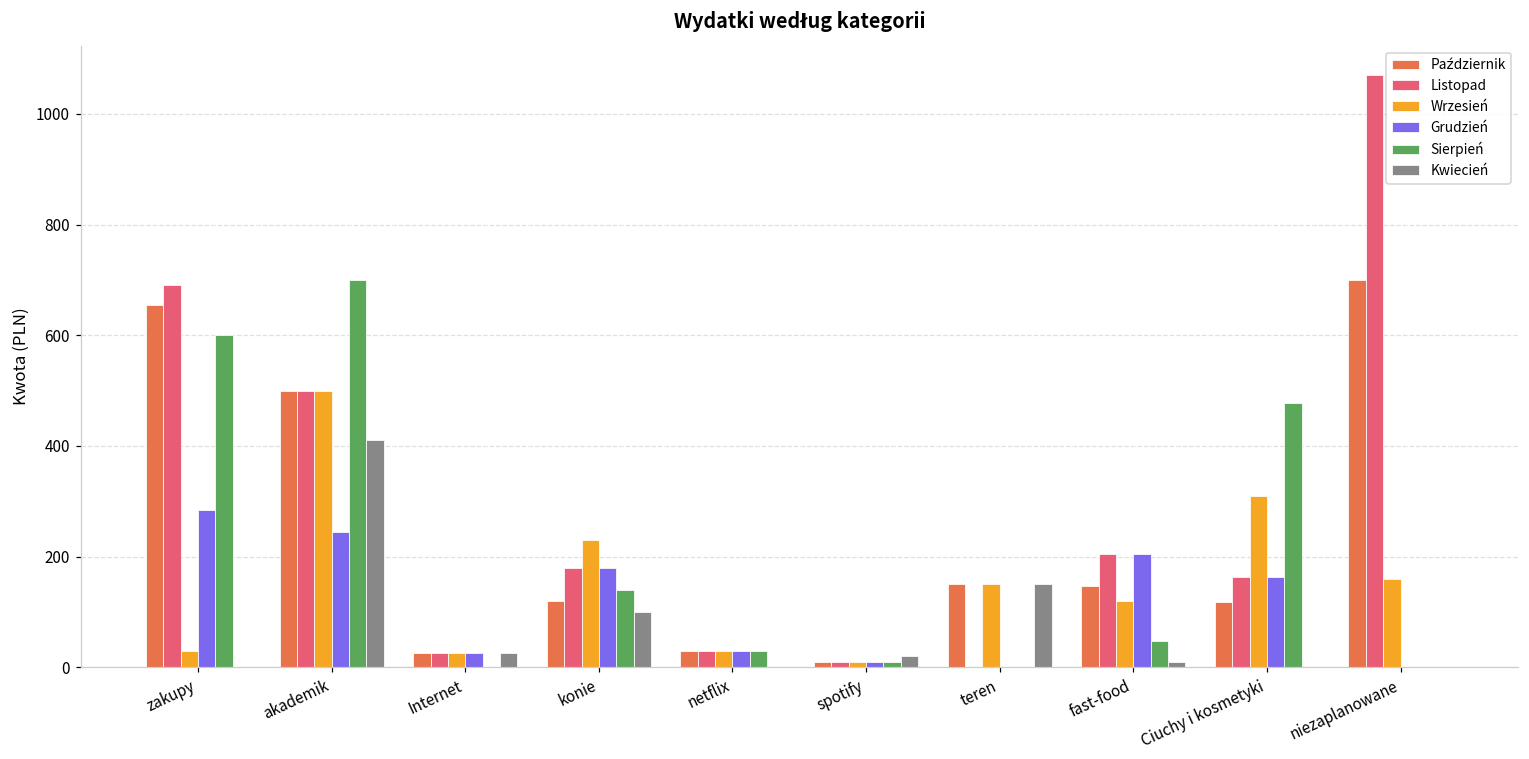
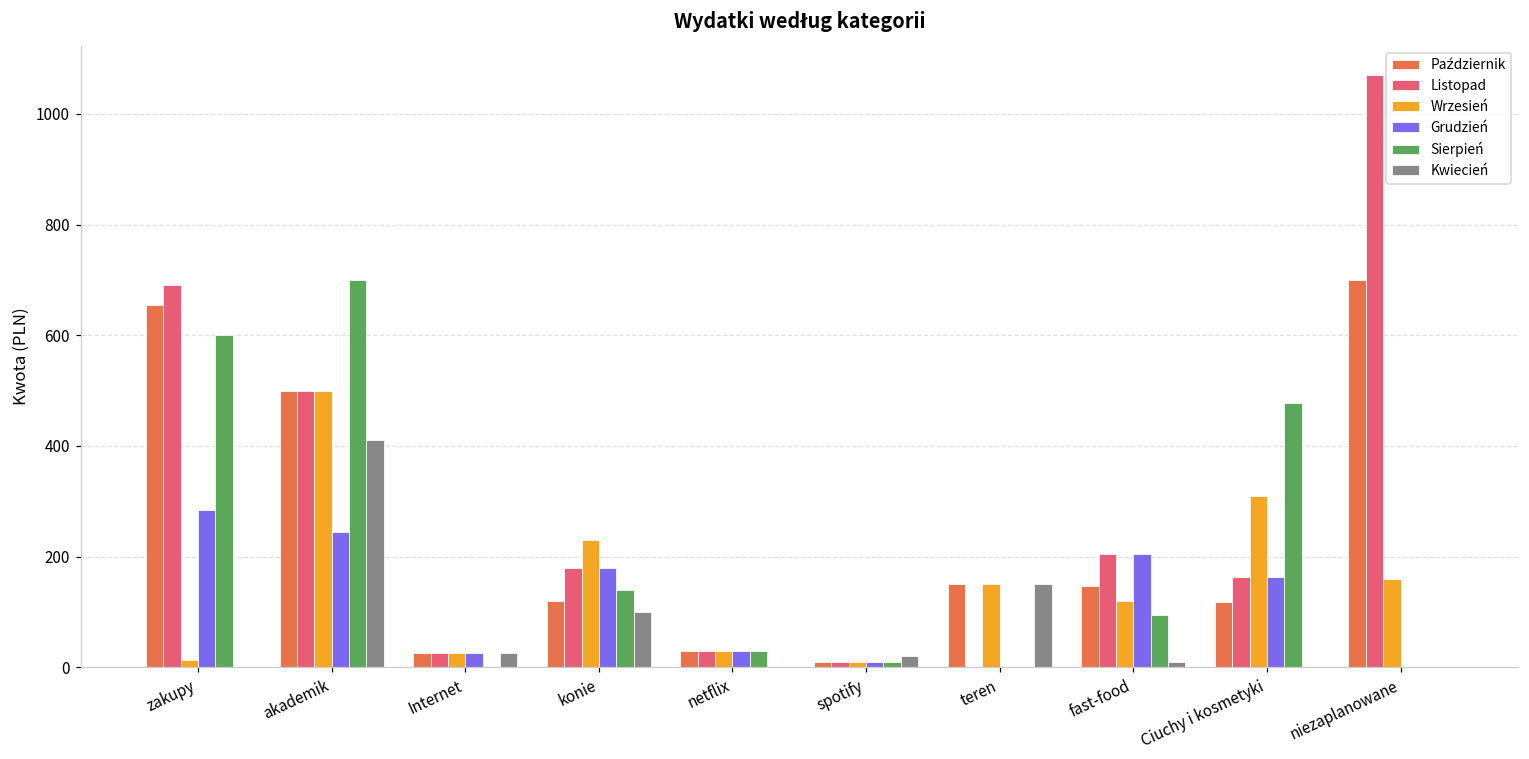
Wrzesień, zakupy: 30 -> 10
Sierpień, fast-food: 50 -> 90
